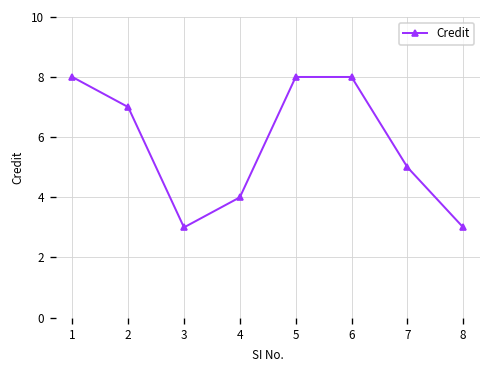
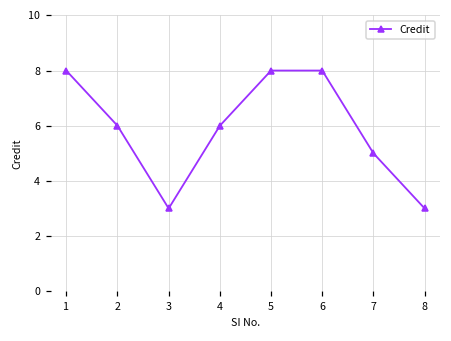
2: 7 -> 6
4: 4 -> 6
